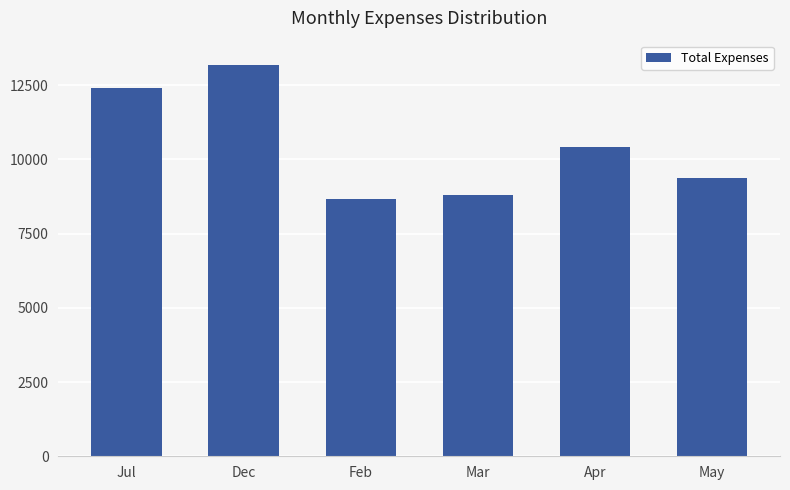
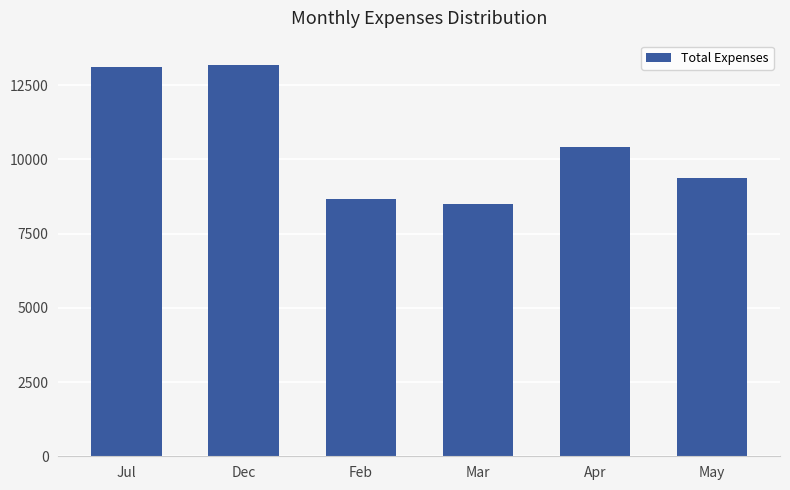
Jul: 12400 -> 13100
Mar: 8800 -> 8500
